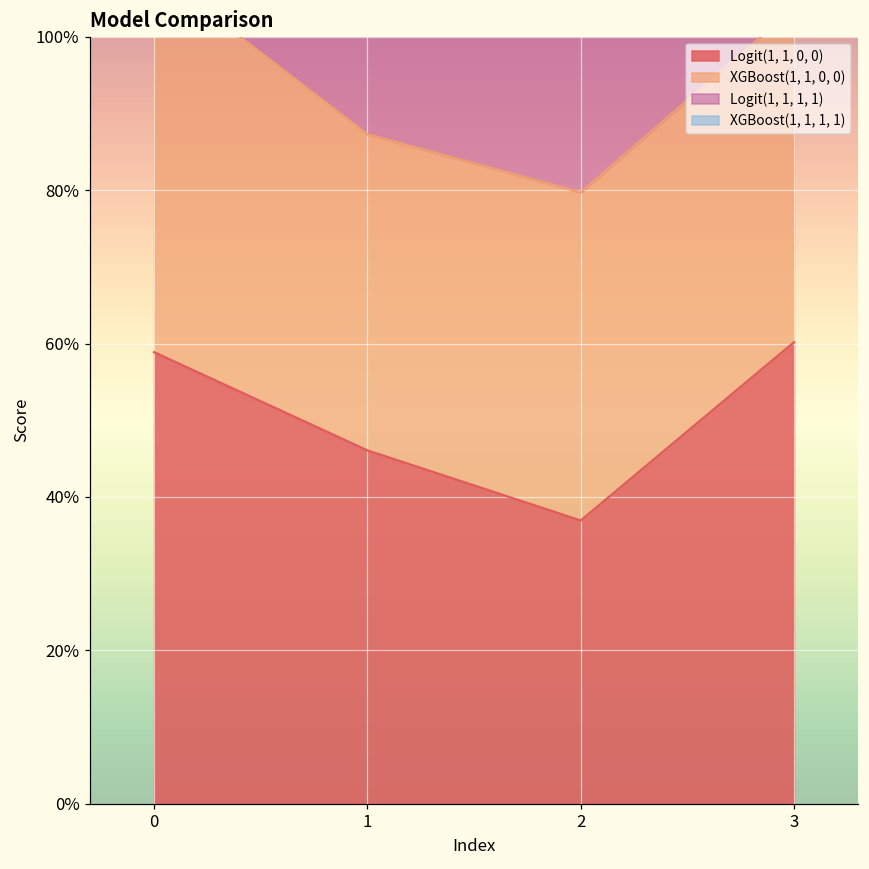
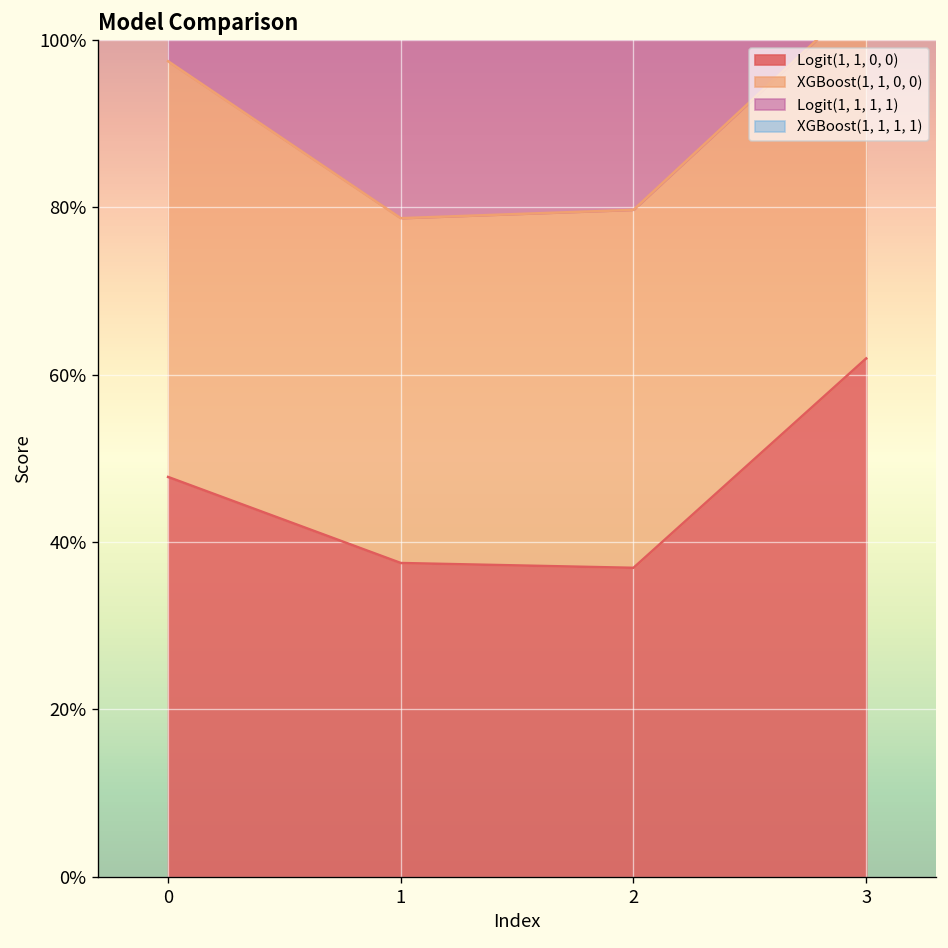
Logit(1, 1, 0, 0), 0: 59% -> 48%
Logit(1, 1, 0, 0), 1: 46% -> 38%
Logit(1, 1, 0, 0), 3: 60% -> 62%
